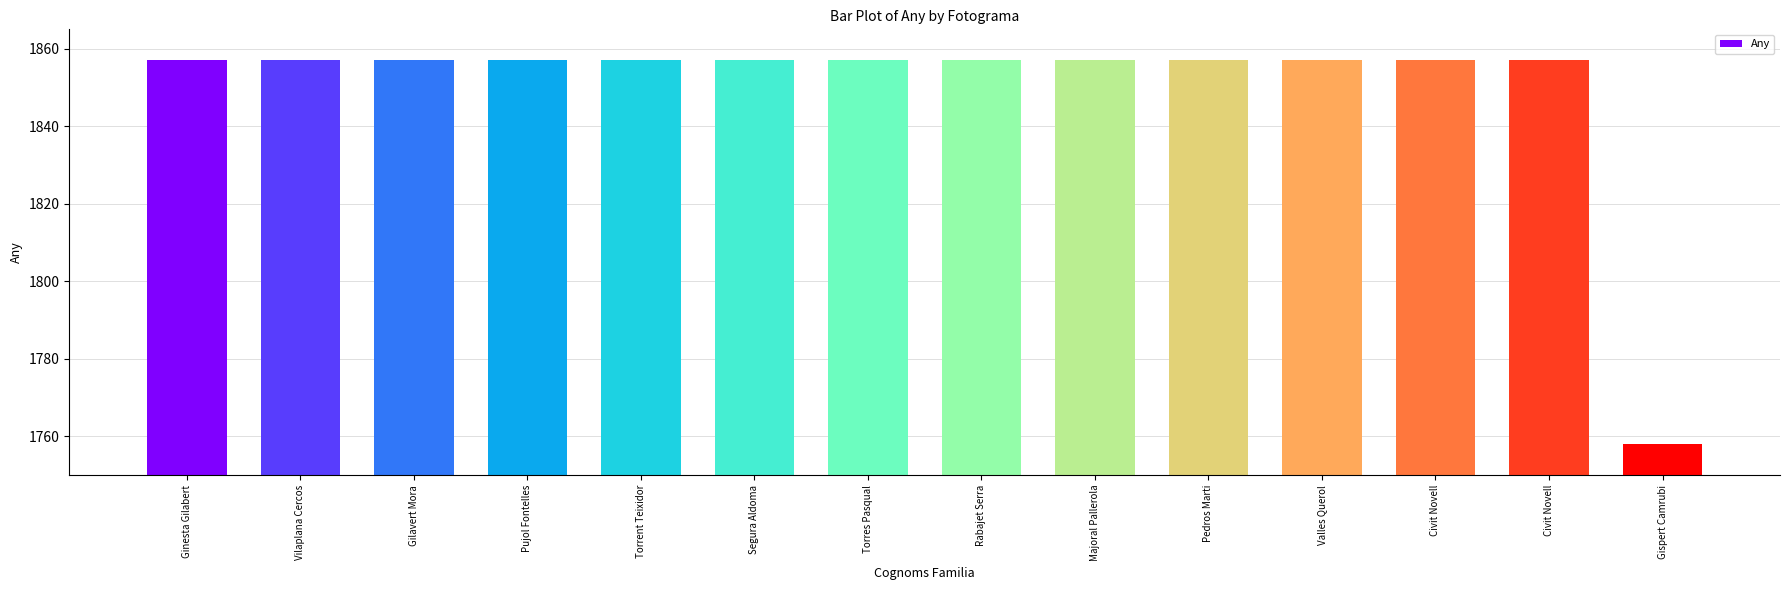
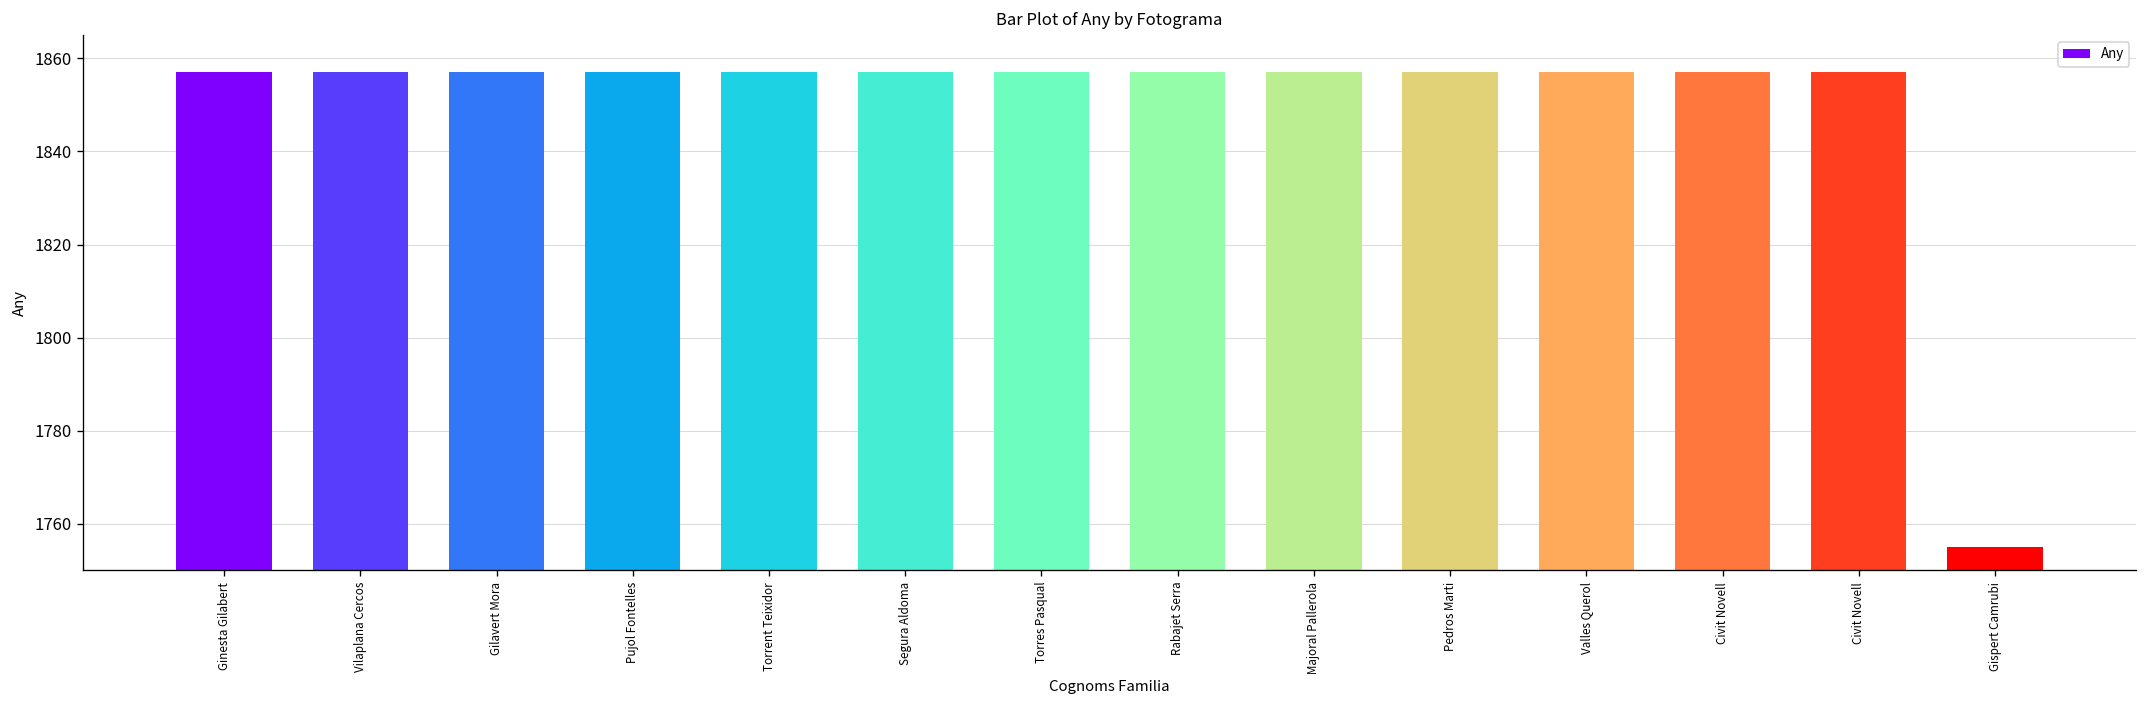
Gispert Camrubi: 1758 -> 1755
